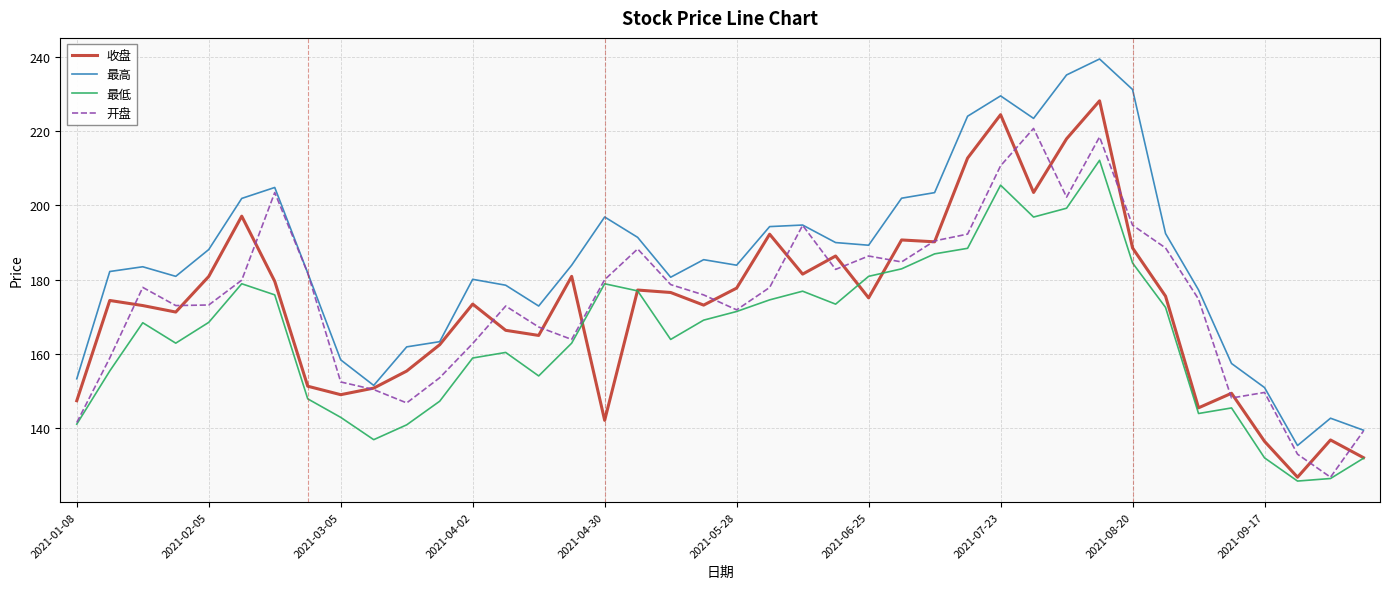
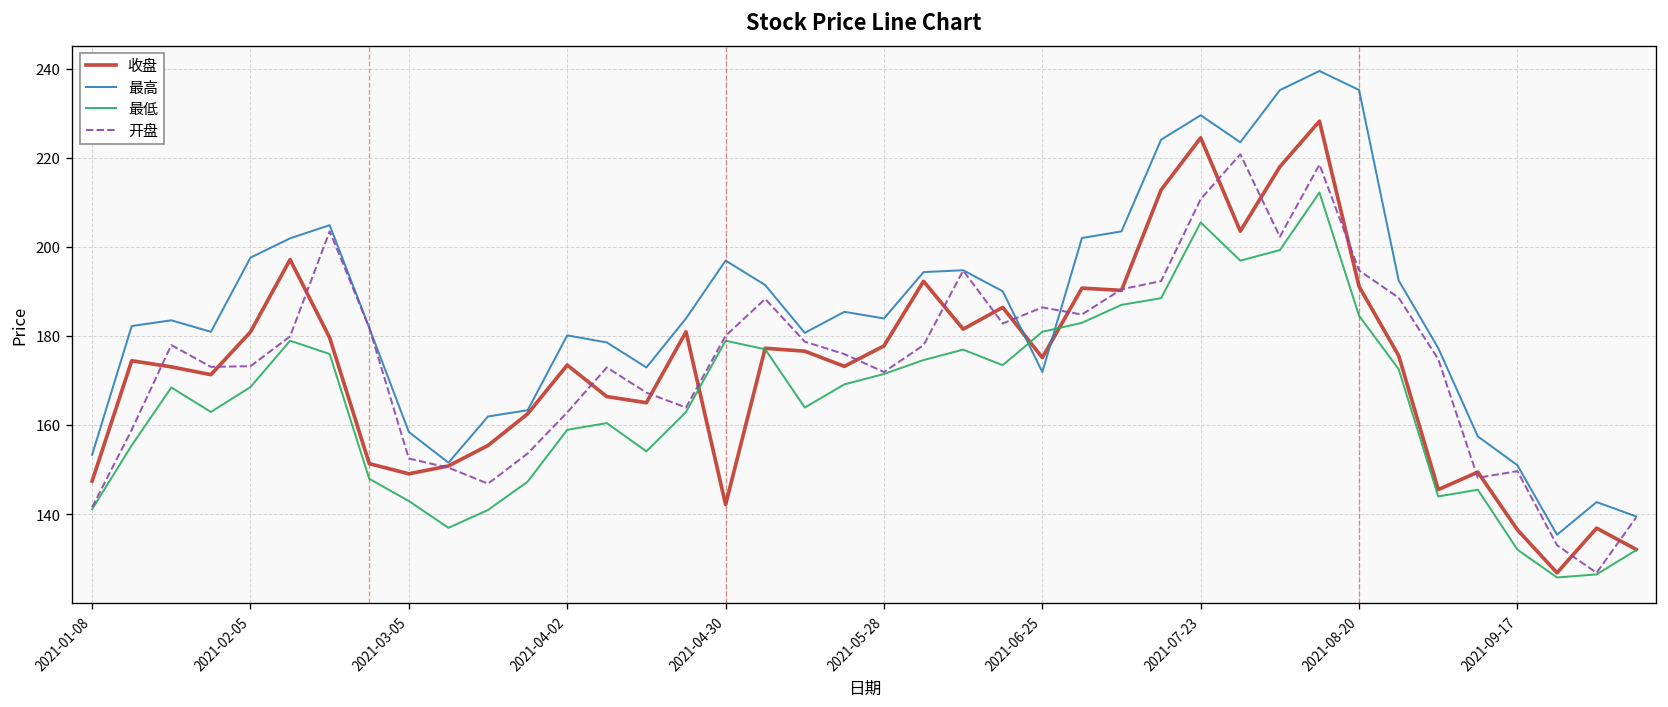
最高, 2021-02-05: 188 -> 198
最高, 2021-06-25: 189 -> 172
收盘, 2021-08-20: 189 -> 191
最高, 2021-08-20: 231 -> 235
